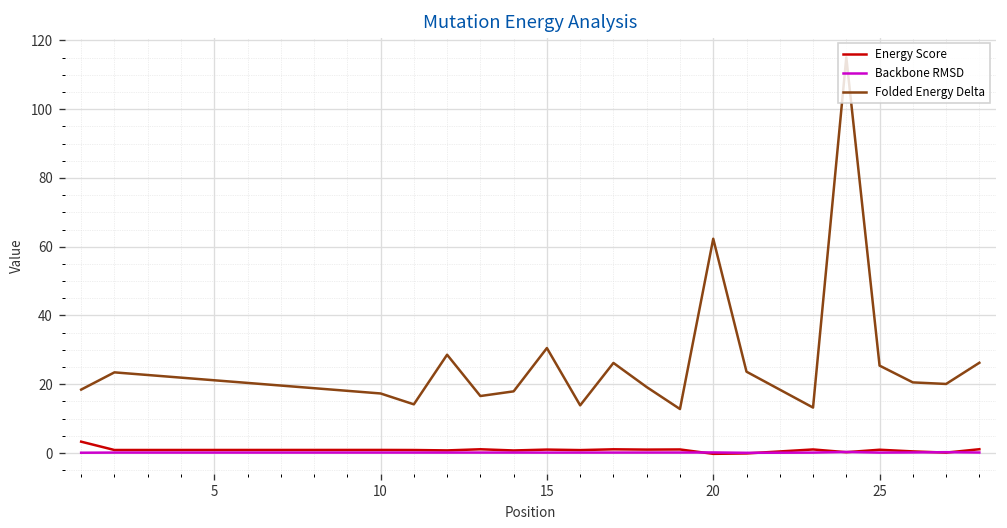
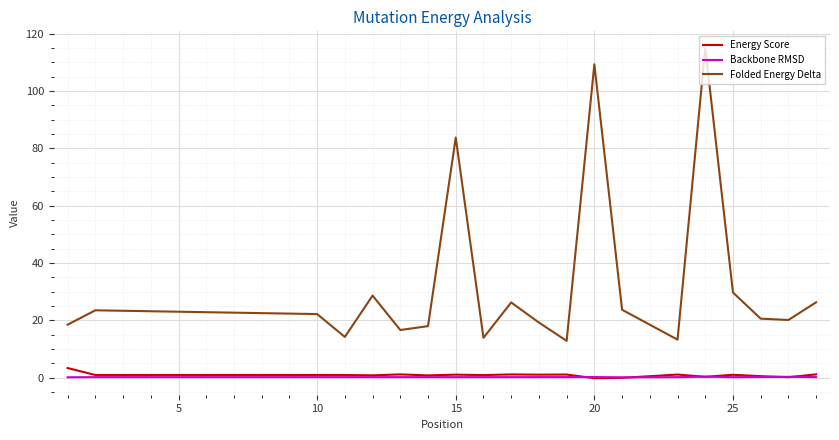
Folded Energy Delta, 10: 17 -> 22
Folded Energy Delta, 15: 31 -> 84
Folded Energy Delta, 20: 62 -> 109
Folded Energy Delta, 25: 25 -> 30
